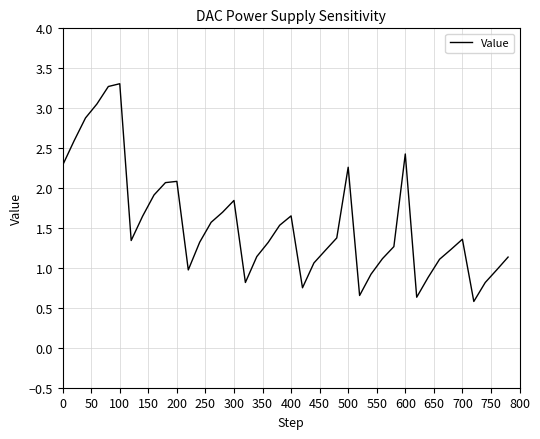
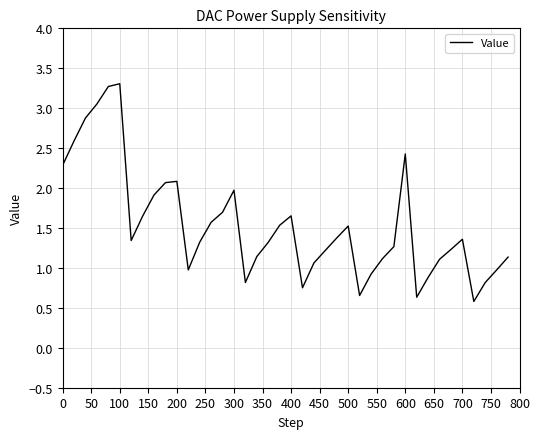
300: 1.8 -> 2.0
500: 2.3 -> 1.5
